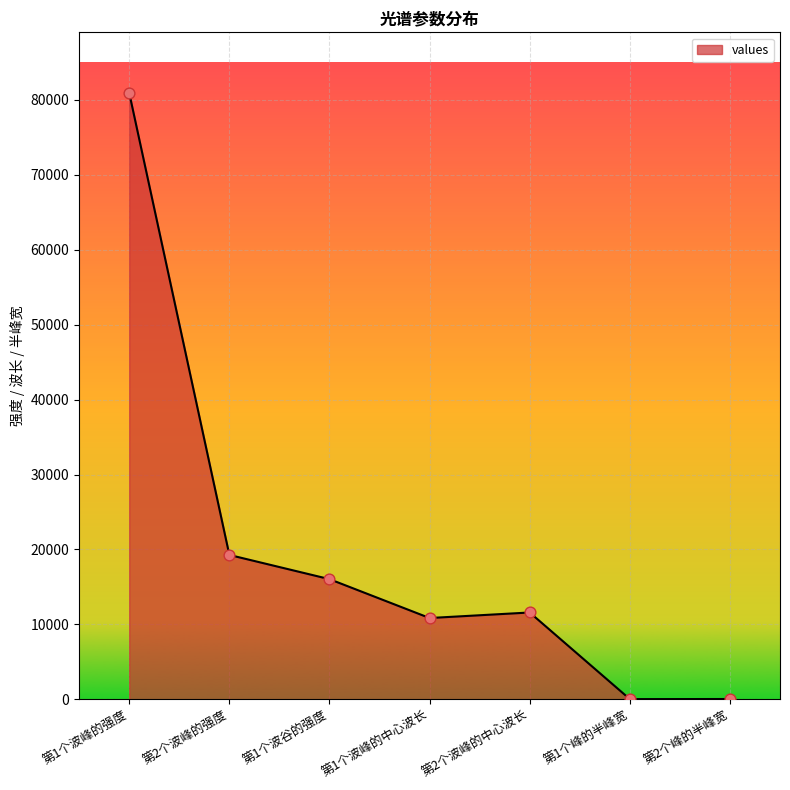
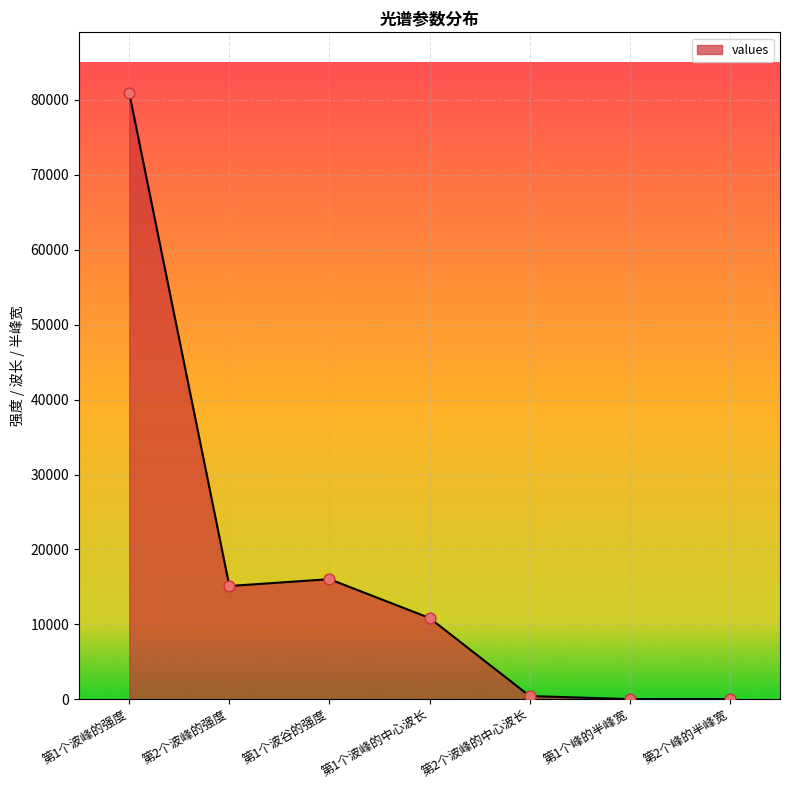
第2个波峰的强度: 19000 -> 15000
第2个波峰的中心波长: 12000 -> 0
